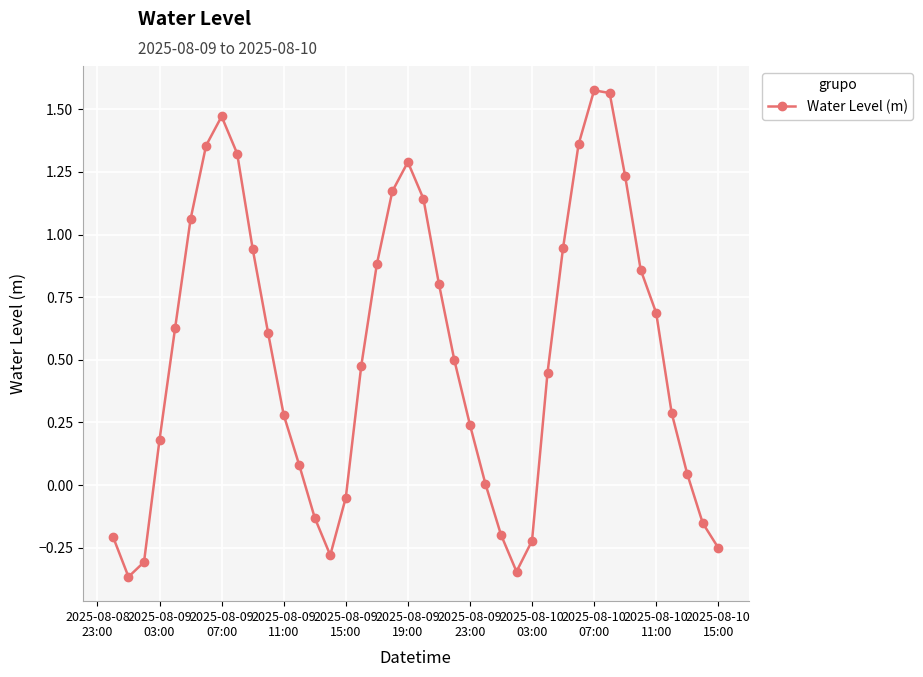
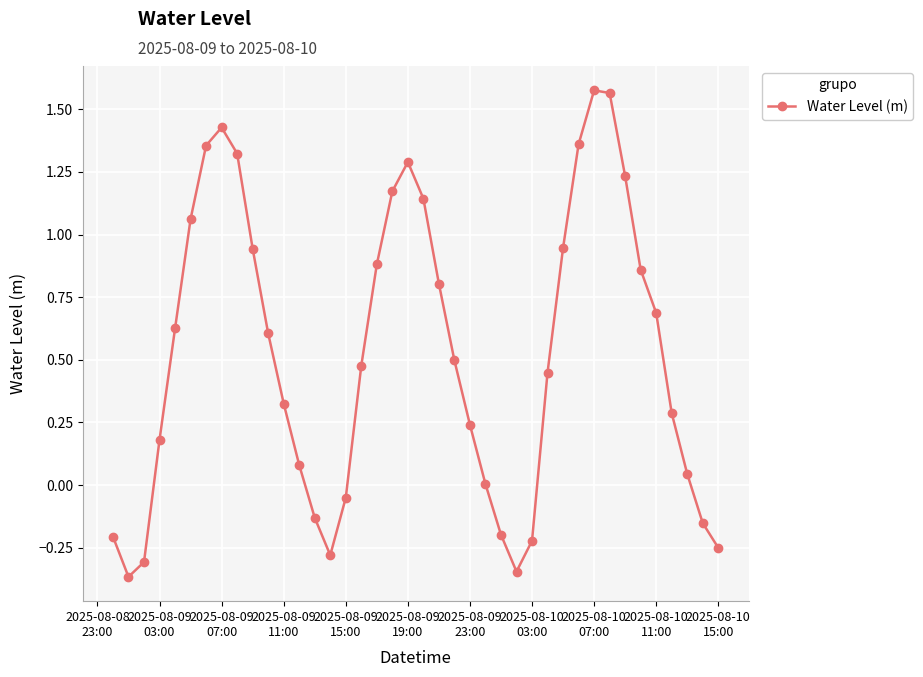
2025-08-09 07:00: 1.47 -> 1.43
2025-08-09 11:00: 0.28 -> 0.33
